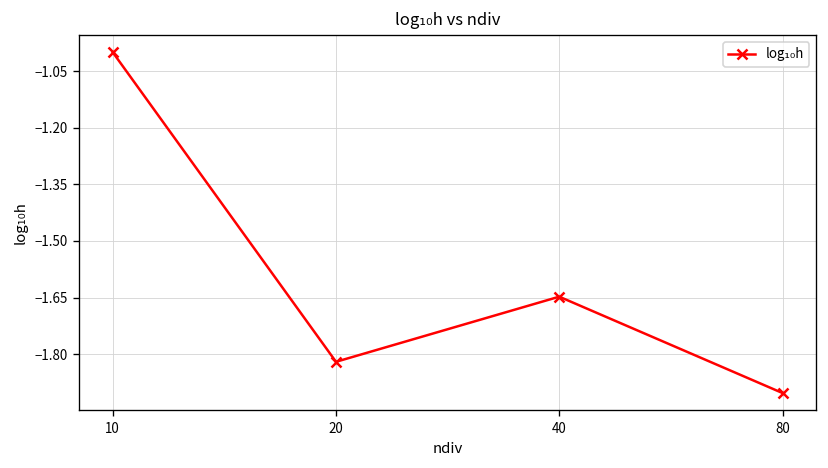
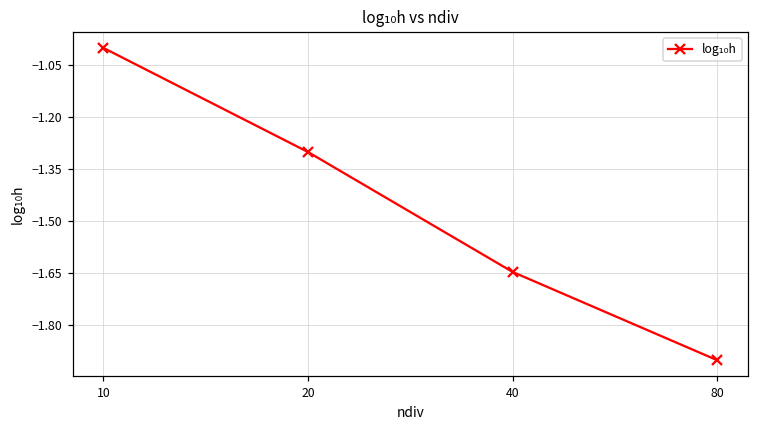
20: -1.82 -> -1.30
